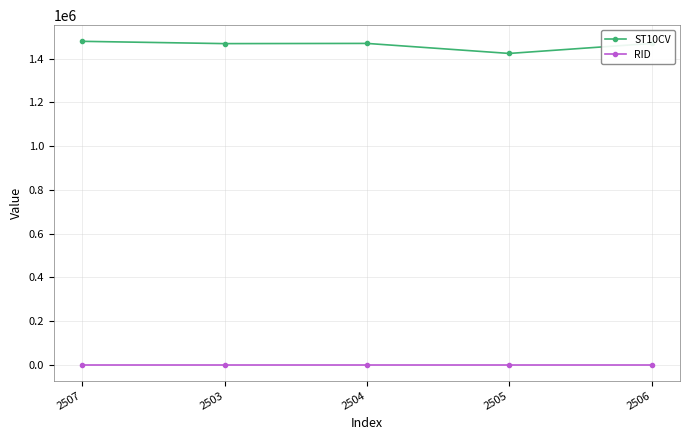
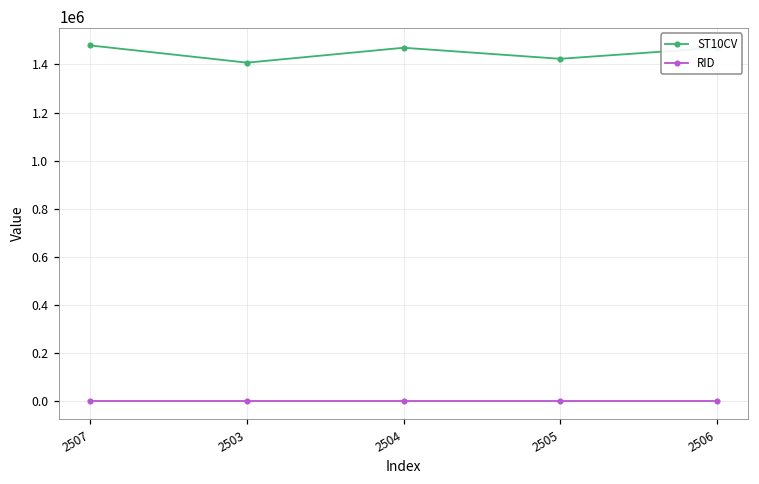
ST10CV, 2503: 1470000 -> 1410000
